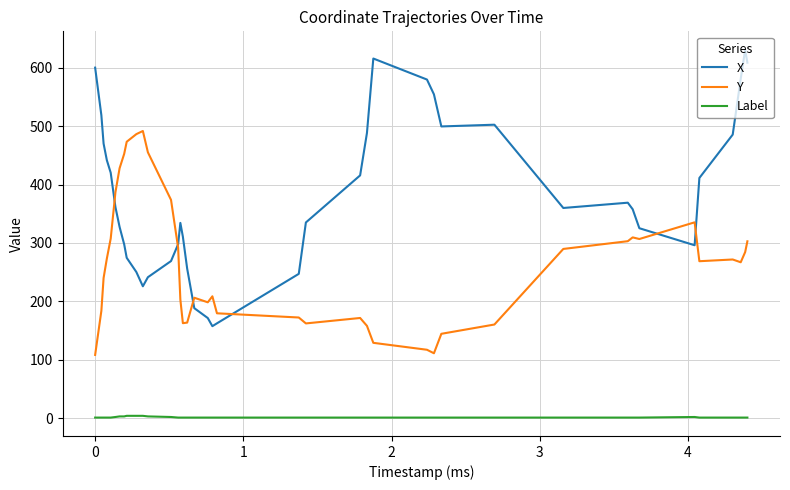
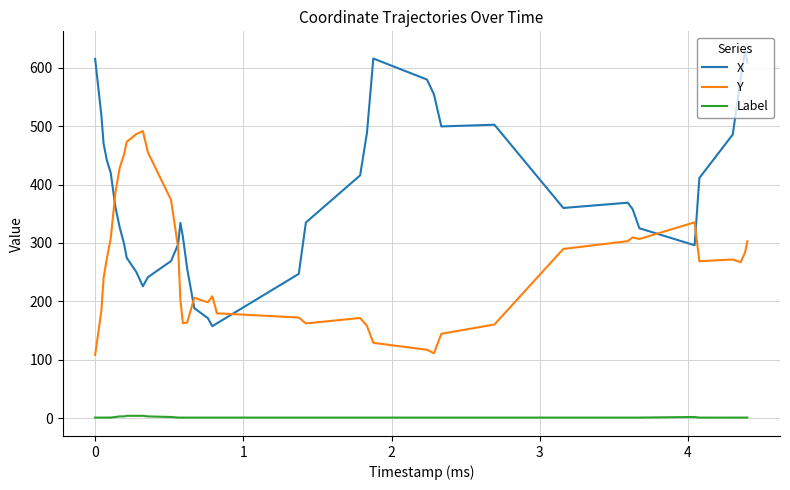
X, 0: 600 -> 620
